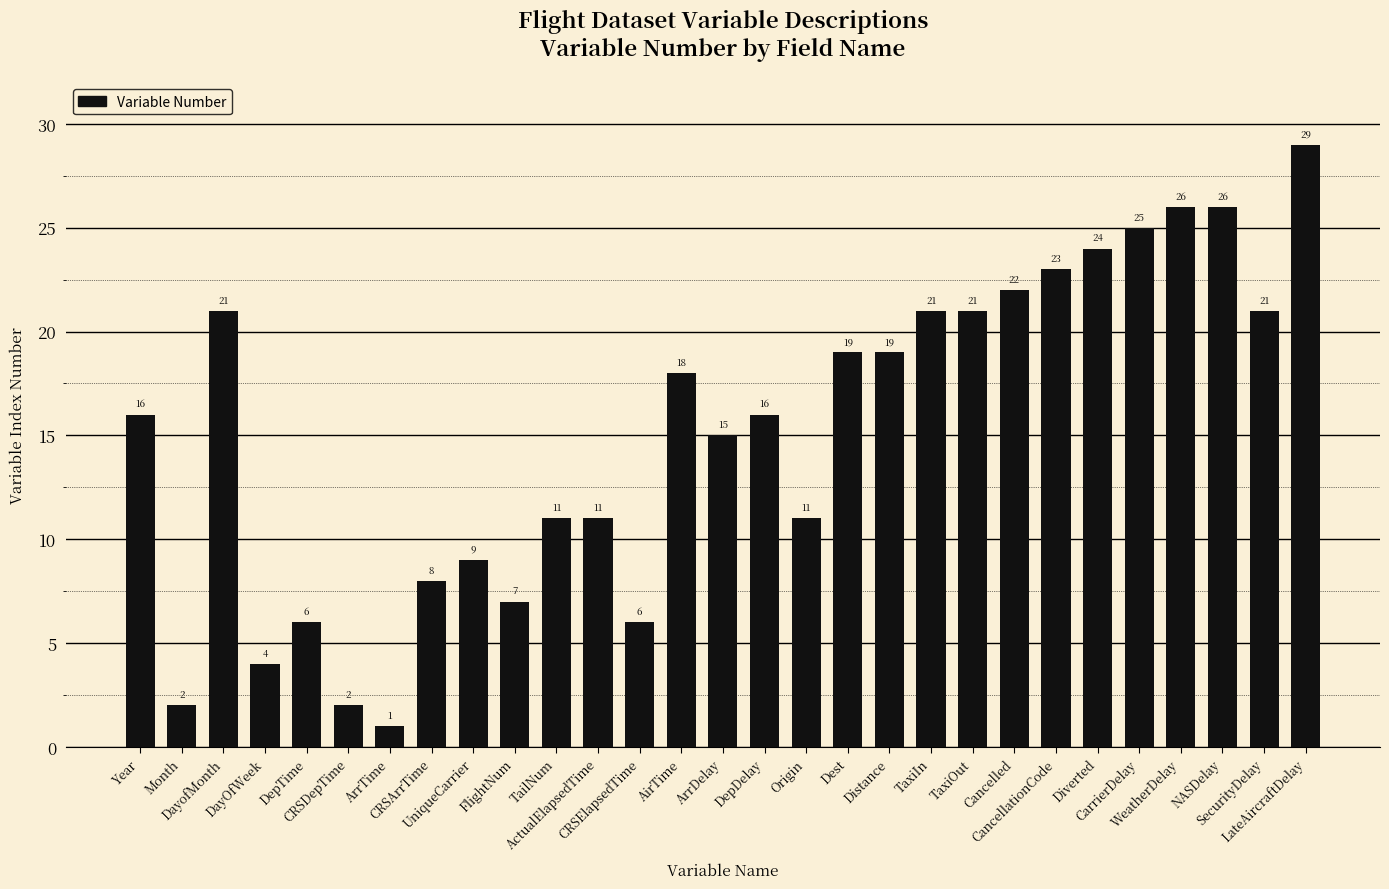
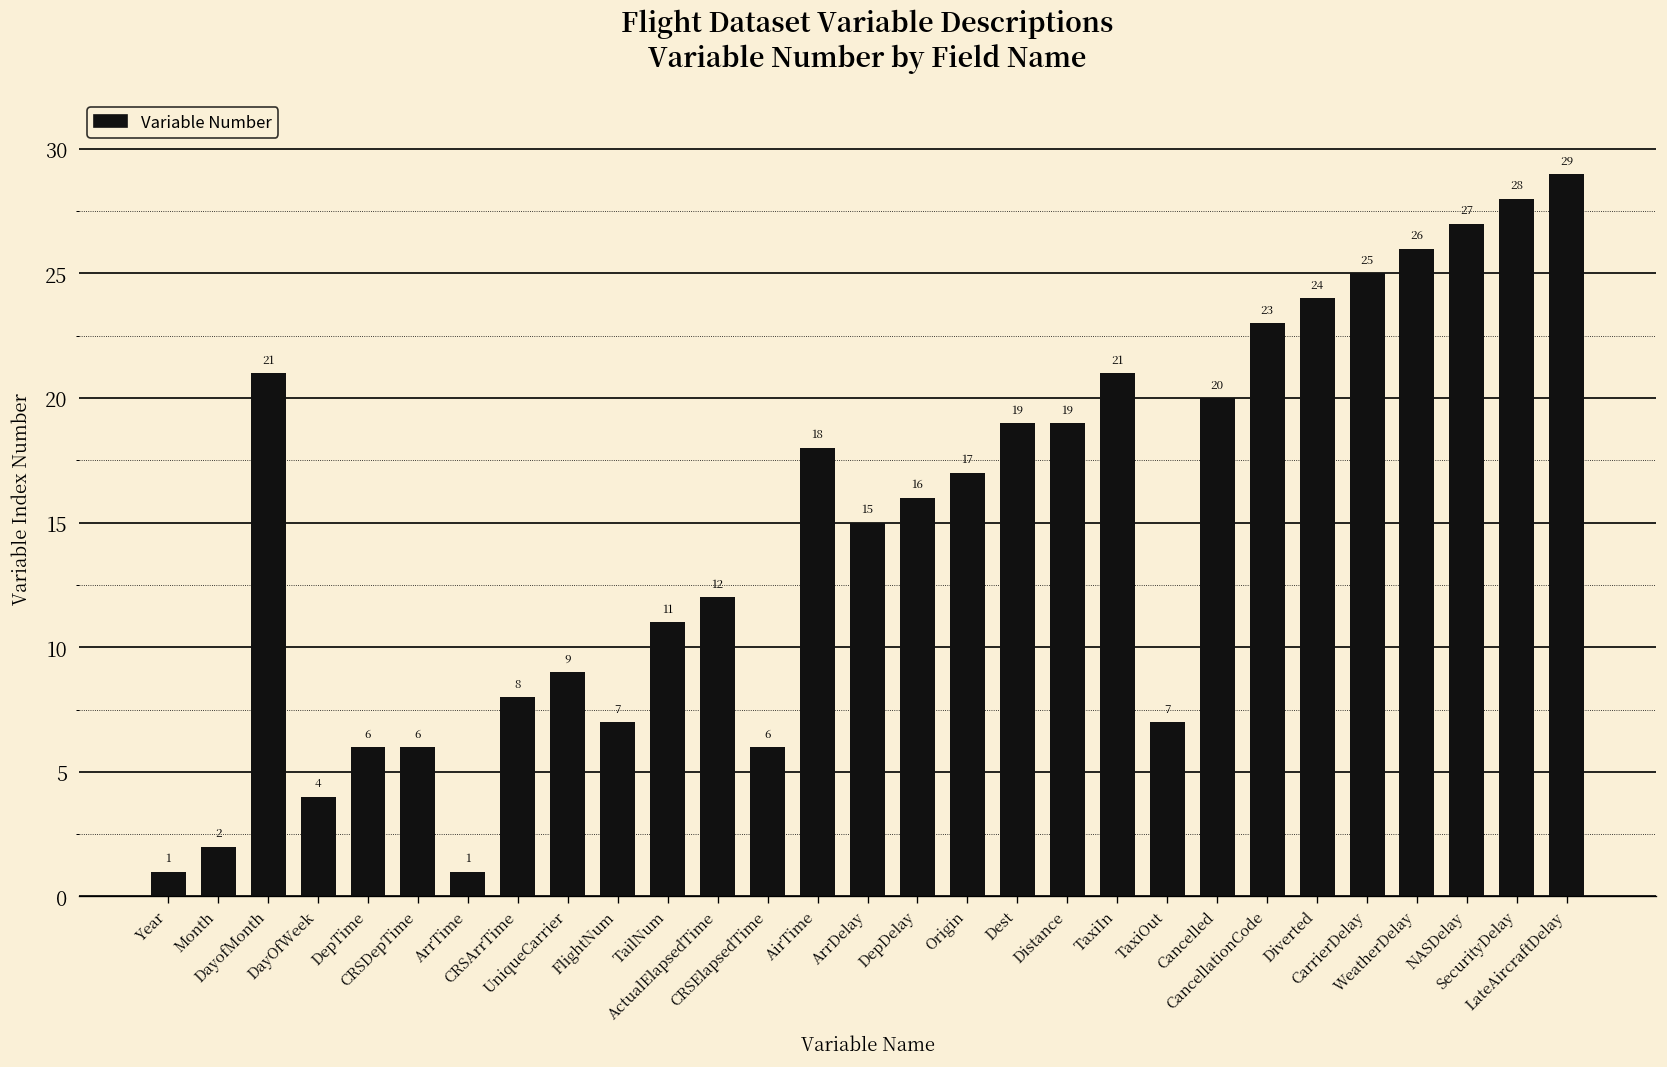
Year: 16 -> 1
CRSDepTime: 2 -> 6
ActualElapsedTime: 11 -> 12
Origin: 11 -> 17
TaxiOut: 21 -> 7
Cancelled: 22 -> 20
NASDelay: 26 -> 27
SecurityDelay: 21 -> 28
